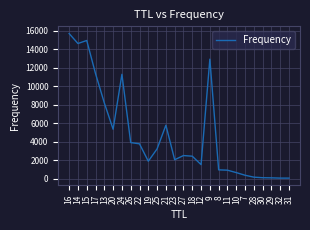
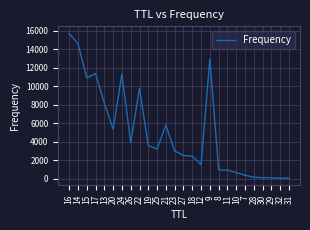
15: 15000 -> 11000
22: 4000 -> 10000
19: 2000 -> 4000
23: 2000 -> 3000
